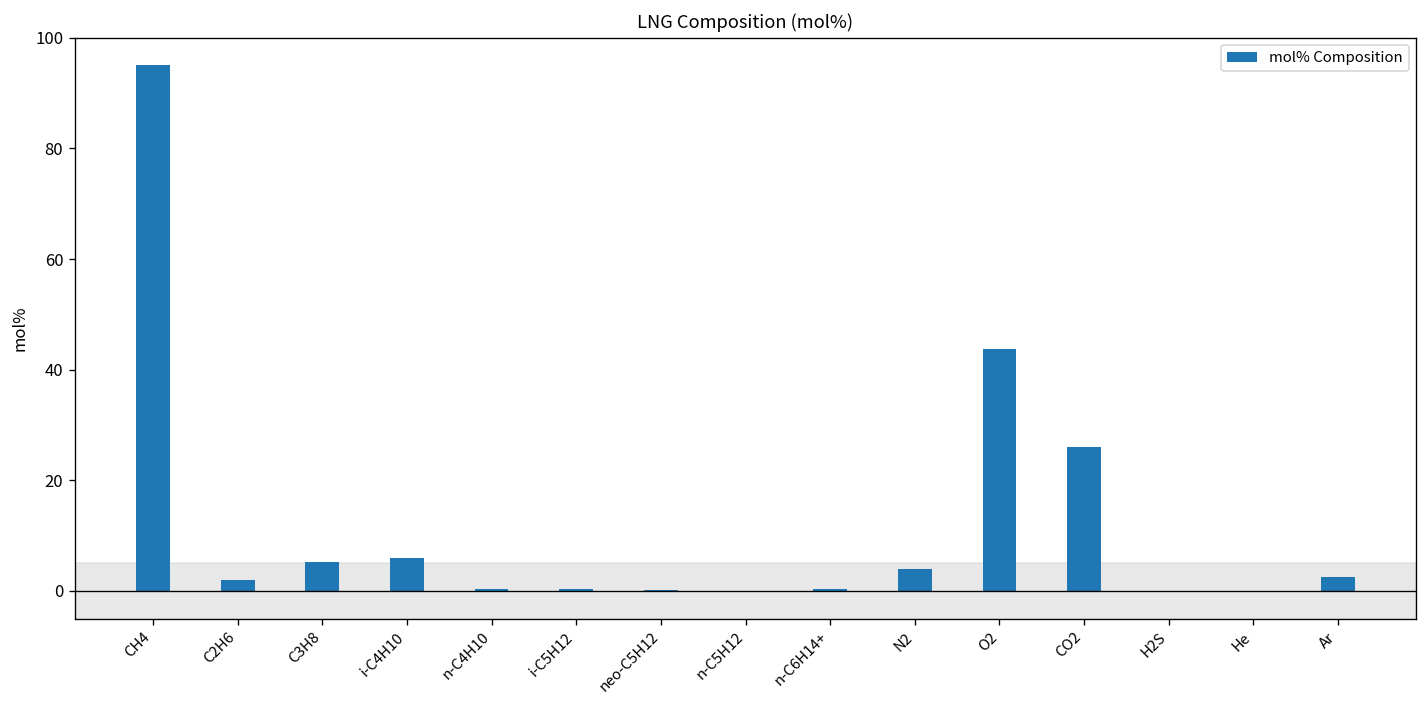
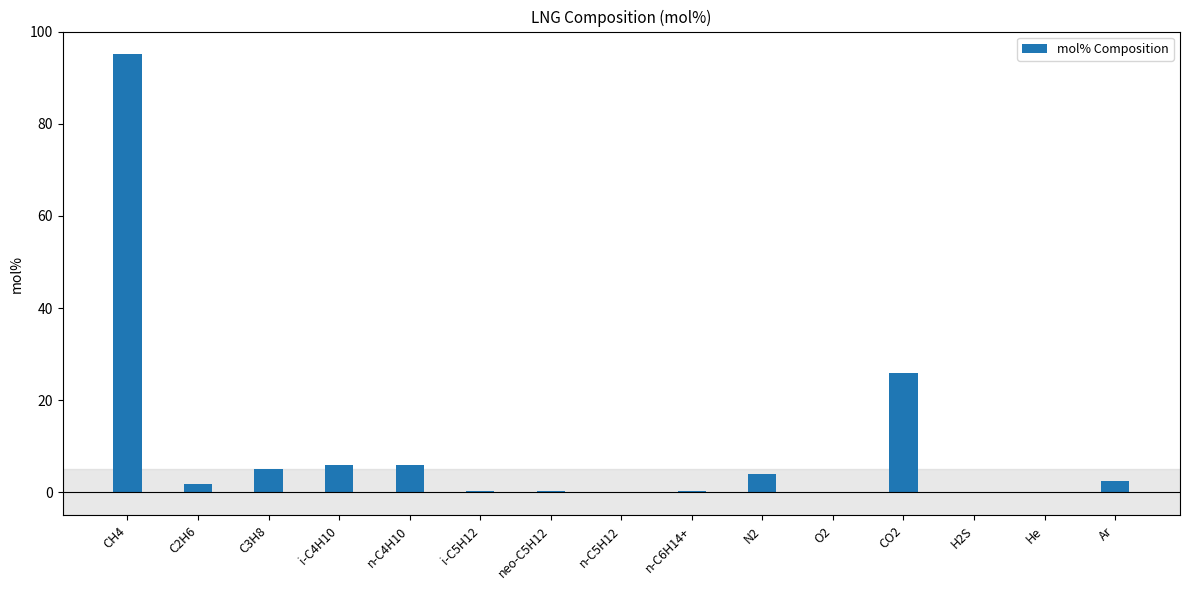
n-C4H10: 0 -> 6
O2: 44 -> 0
